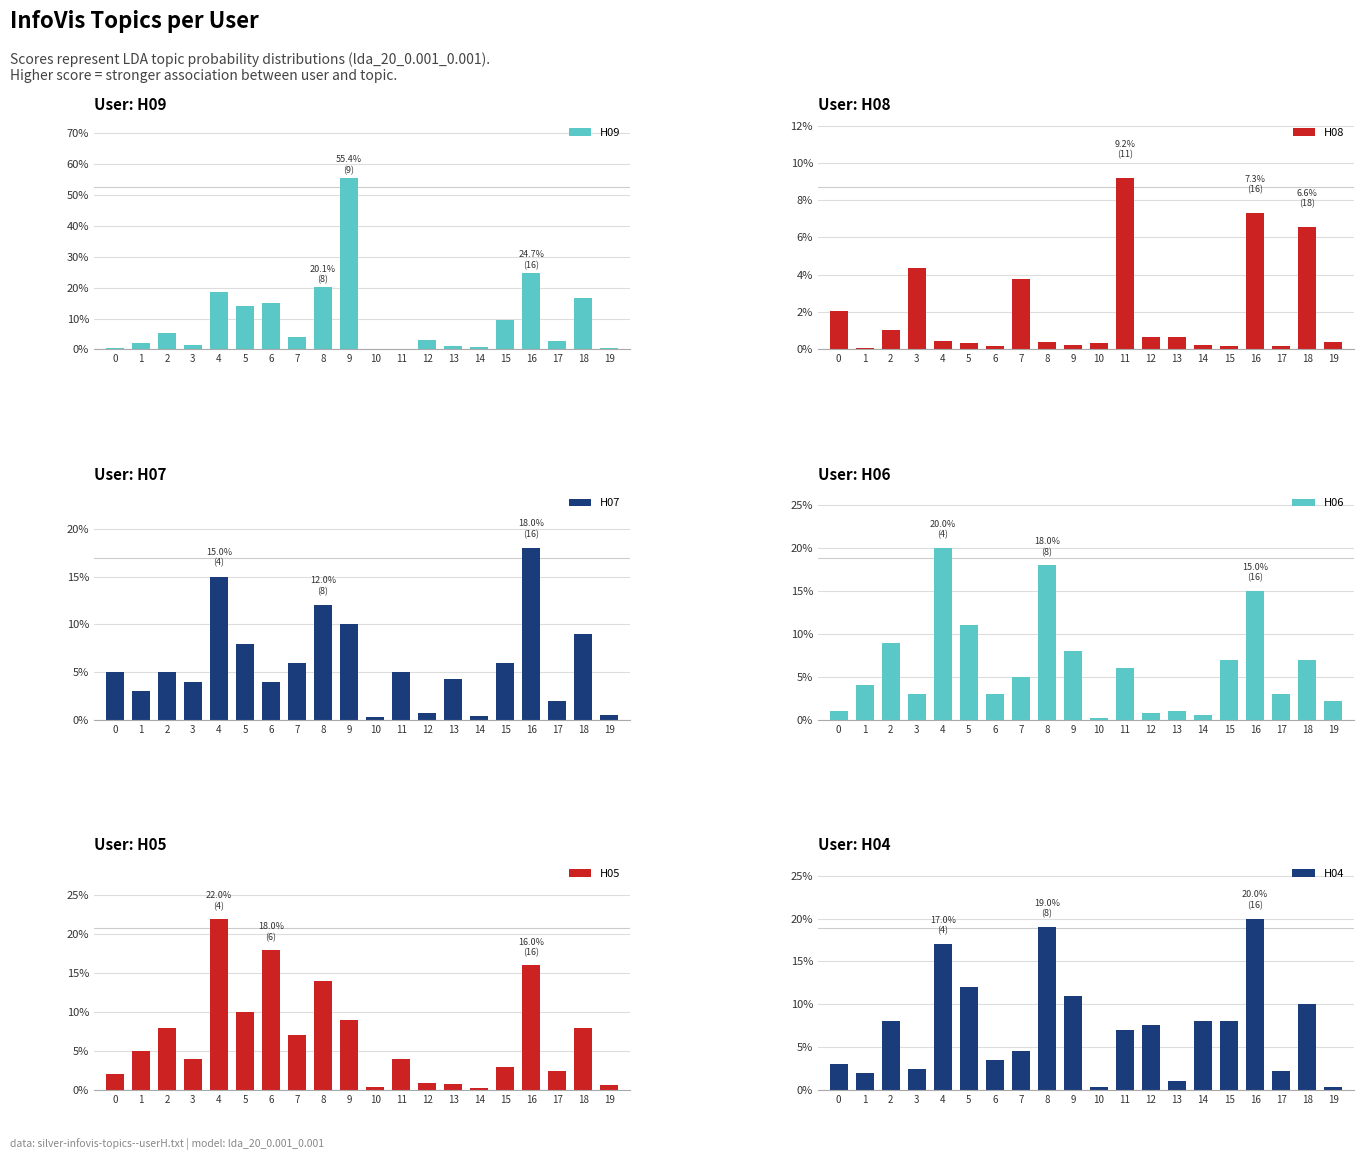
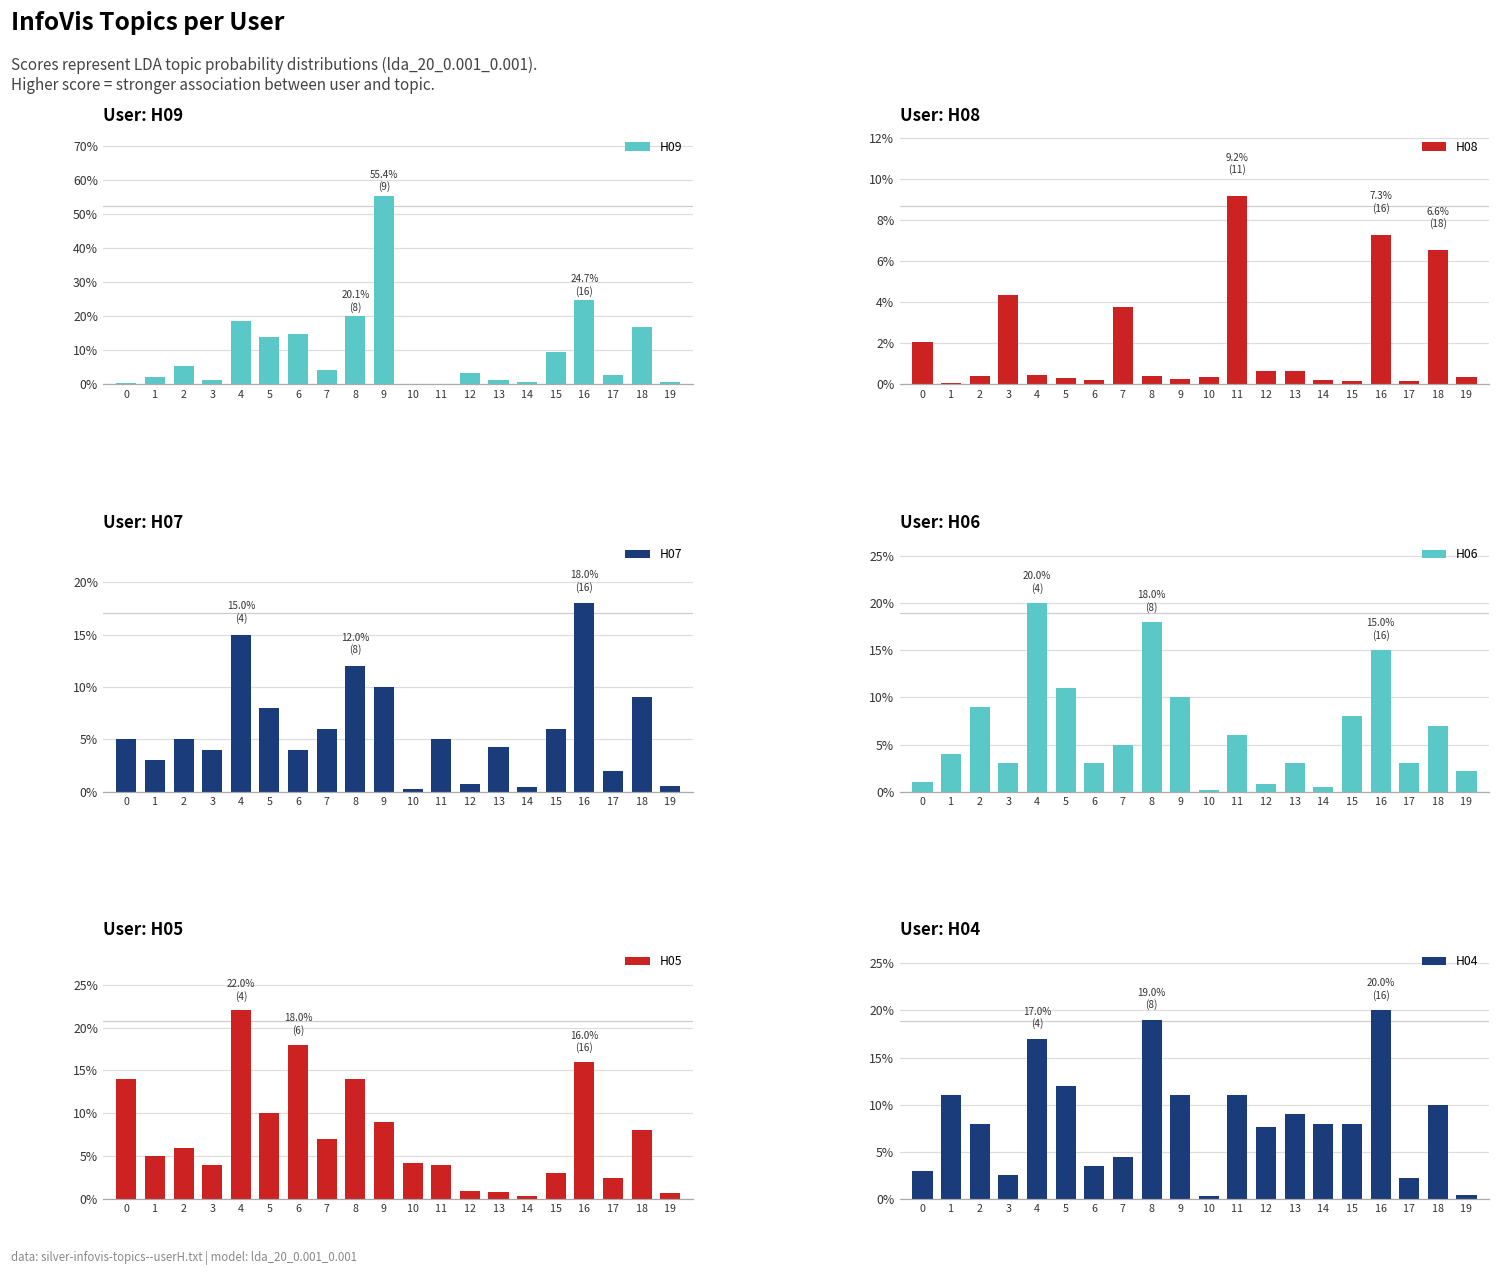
User: H08, 2: 1.0% -> 0.4%
User: H06, 9: 8% -> 10%
User: H06, 13: 1% -> 3%
User: H06, 15: 7% -> 8%
User: H05, 0: 2% -> 14%
User: H05, 2: 8% -> 6%
User: H05, 10: 0% -> 4%
User: H04, 1: 2% -> 11%
User: H04, 11: 7% -> 11%
User: H04, 13: 1% -> 9%
